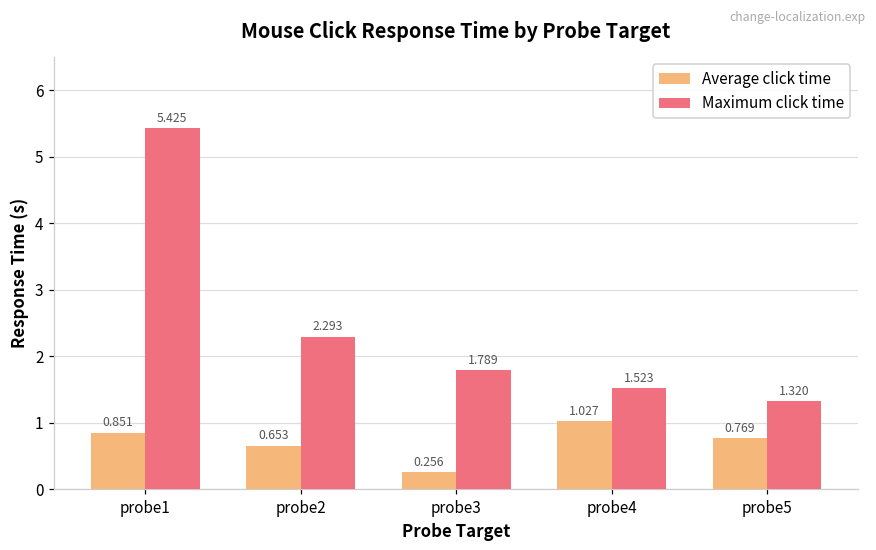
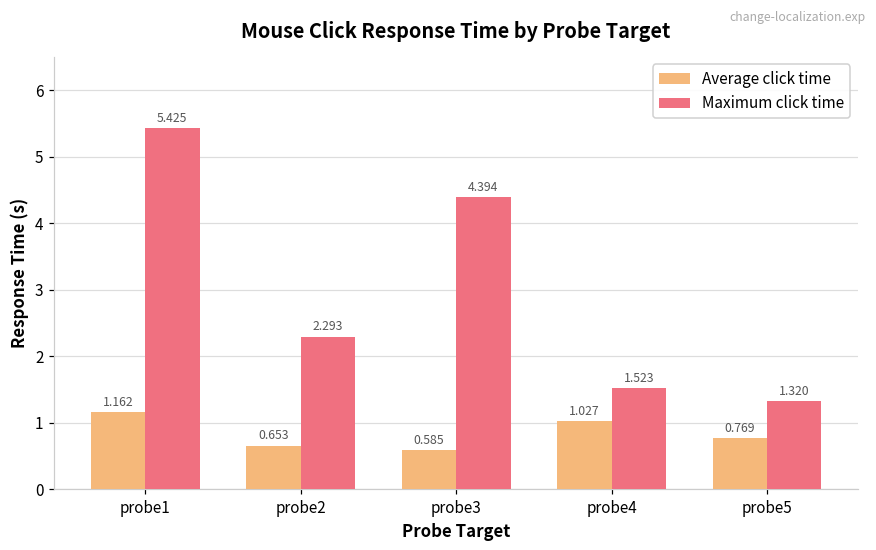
Average click time, probe1: 0.851 -> 1.162
Average click time, probe3: 0.256 -> 0.585
Maximum click time, probe3: 1.789 -> 4.394
